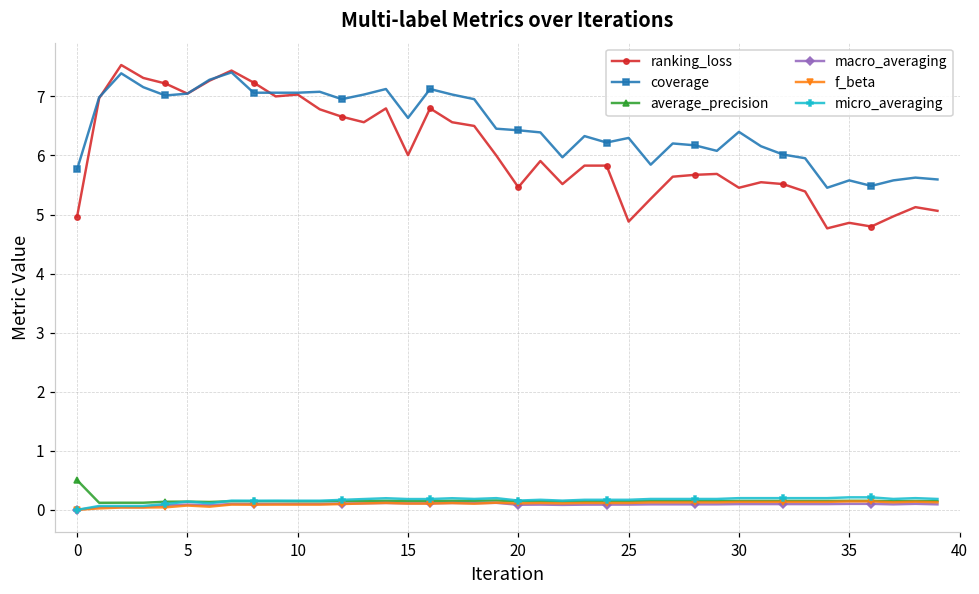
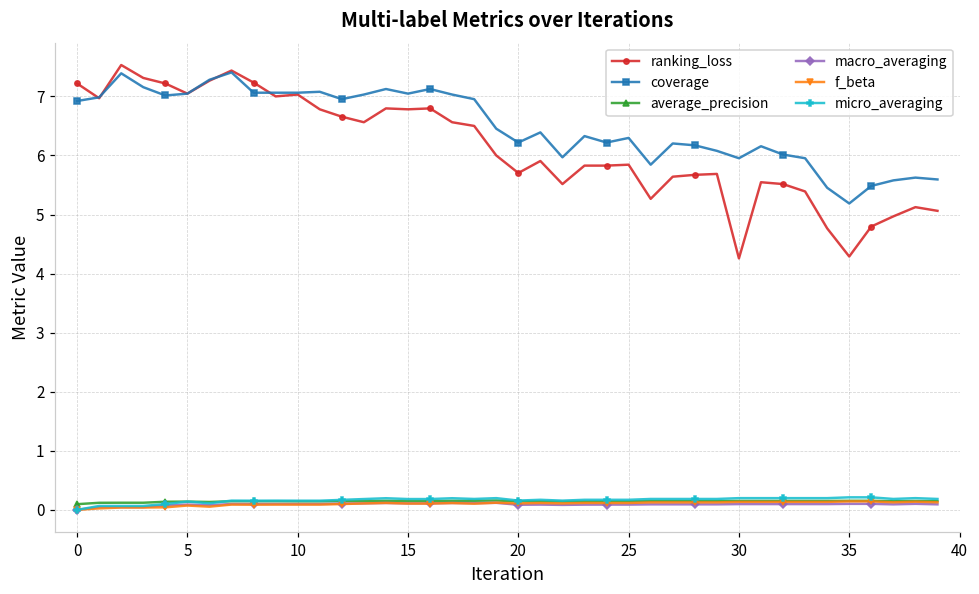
ranking_loss, 0: 5.0 -> 7.2
coverage, 0: 5.8 -> 6.9
average_precision, 0: 0.5 -> 0.1
ranking_loss, 15: 6.0 -> 6.8
coverage, 15: 6.6 -> 7.0
ranking_loss, 20: 5.5 -> 5.7
coverage, 20: 6.4 -> 6.2
ranking_loss, 25: 4.9 -> 5.8
ranking_loss, 30: 5.5 -> 4.3
coverage, 30: 6.4 -> 6.0
ranking_loss, 35: 4.9 -> 4.3
coverage, 35: 5.6 -> 5.2
